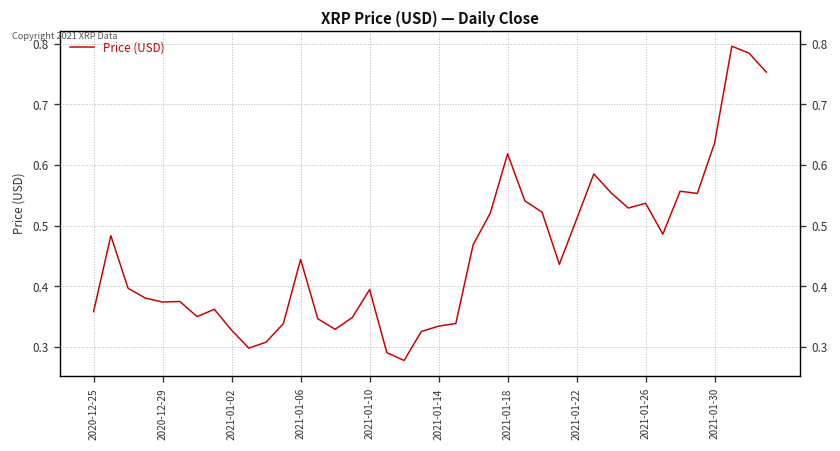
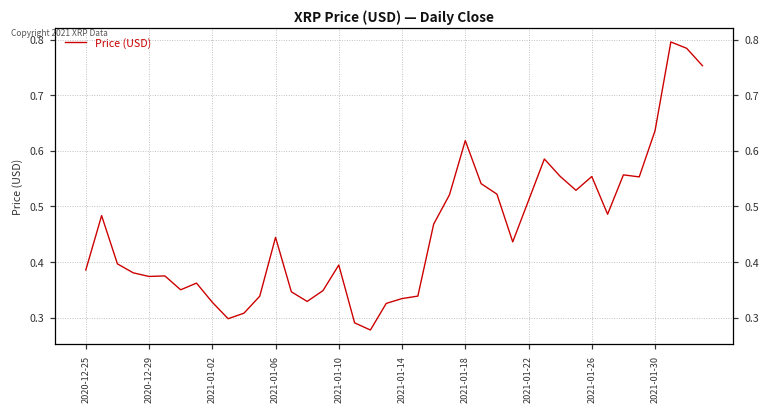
2020-12-25: 0.36 -> 0.39
2021-01-26: 0.54 -> 0.55
